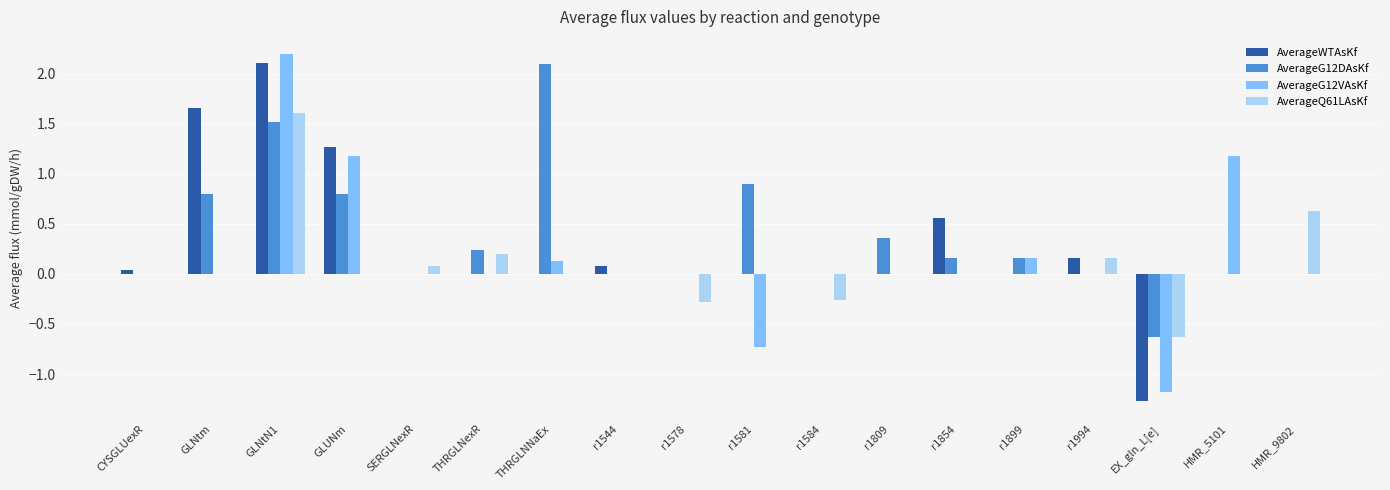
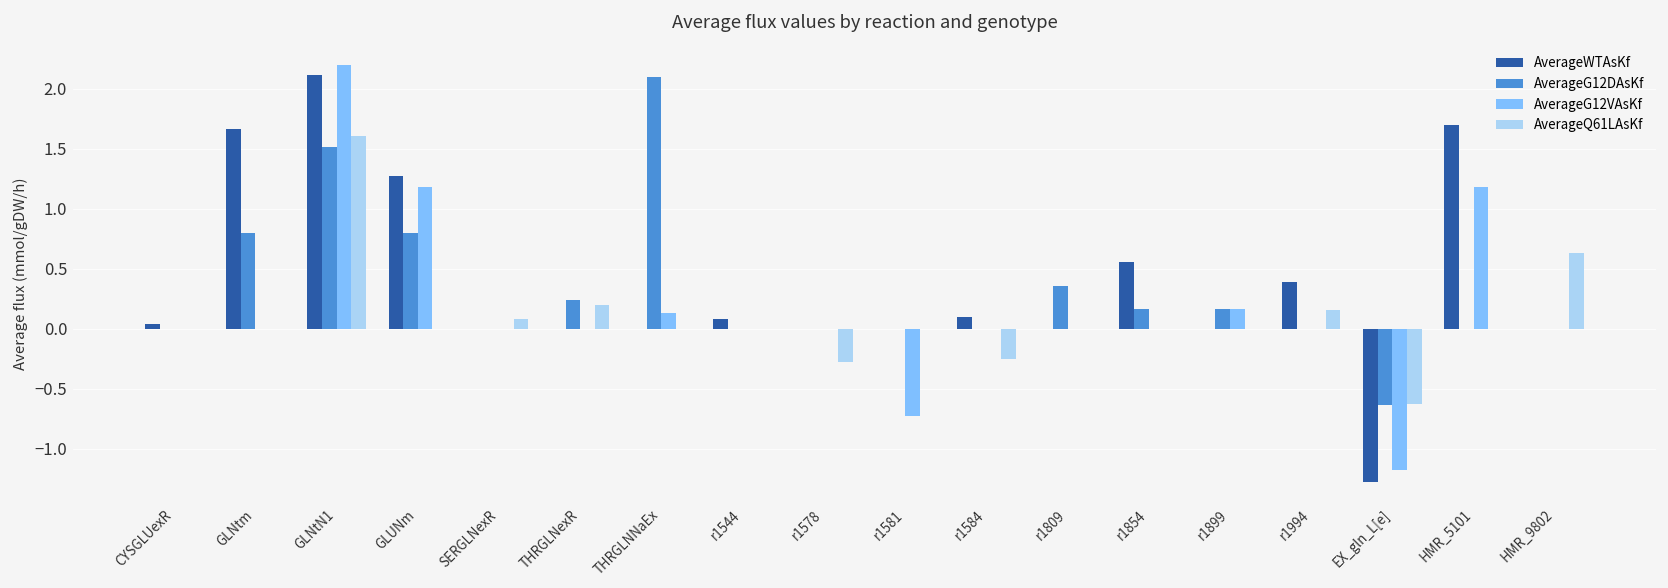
AverageG12DAsKf, r1581: 0.9 -> 0.0
AverageWTAsKf, r1584: 0.0 -> 0.1
AverageWTAsKf, r1994: 0.16 -> 0.39
AverageWTAsKf, HMR_5101: 0.0 -> 1.7
